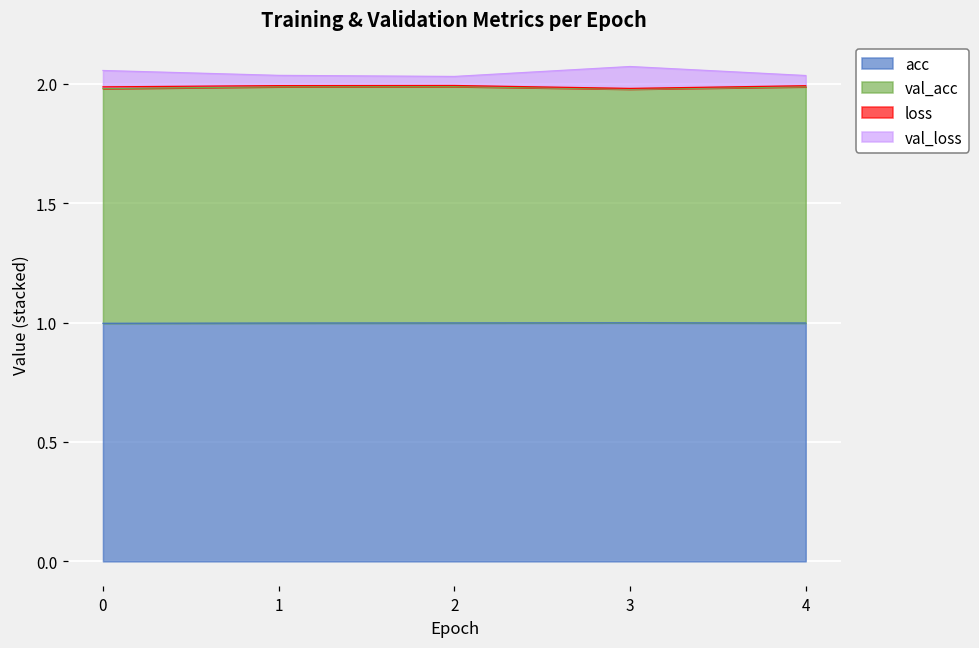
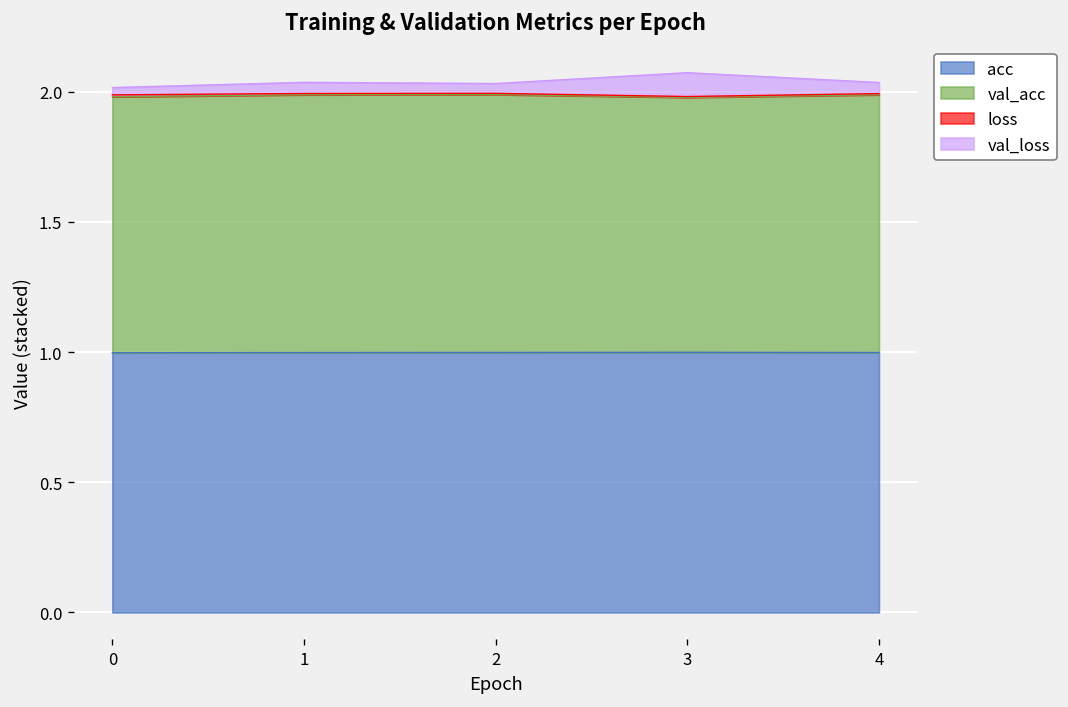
val_loss, 0: 0.07 -> 0.03
